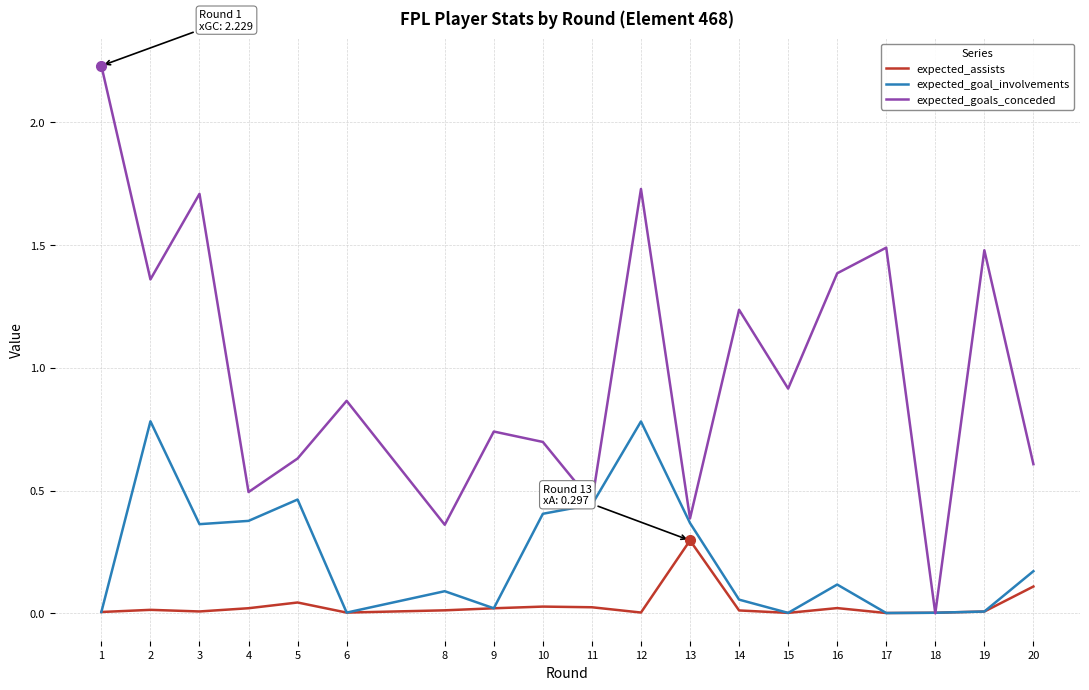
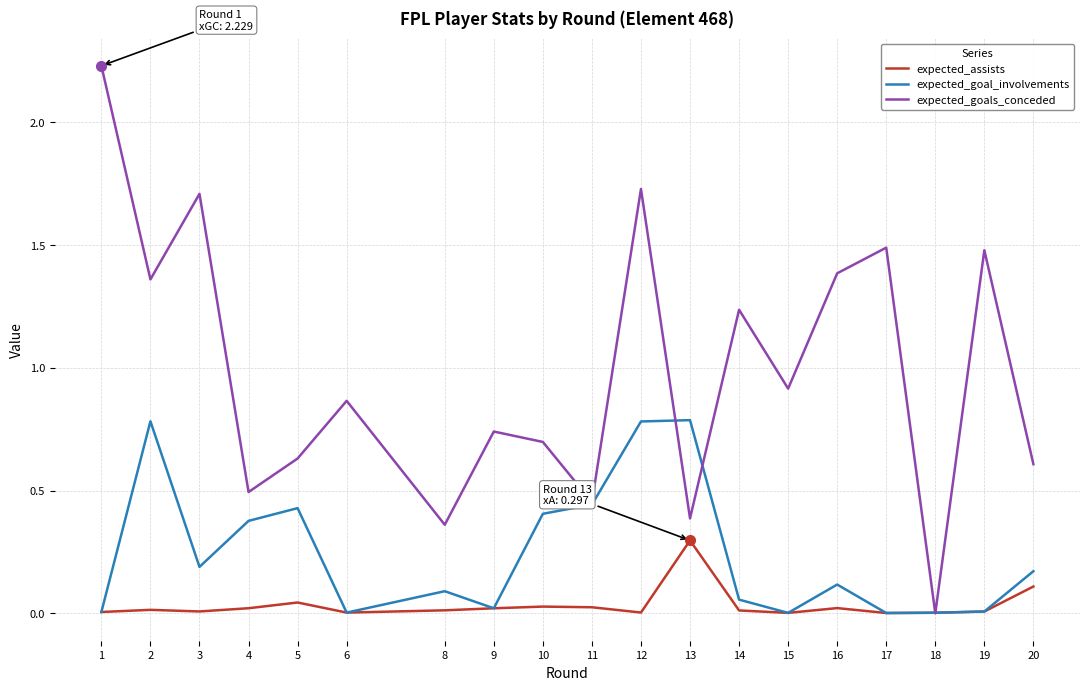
expected_goal_involvements, 3: 0.36 -> 0.19
expected_goal_involvements, 5: 0.46 -> 0.43
expected_goal_involvements, 13: 0.37 -> 0.79
